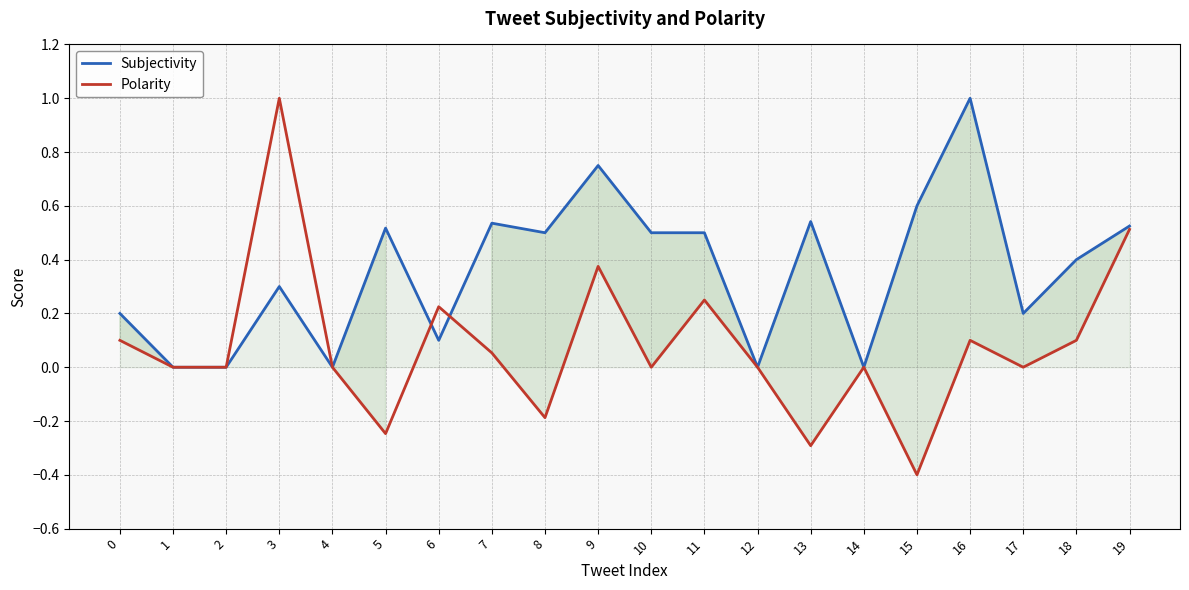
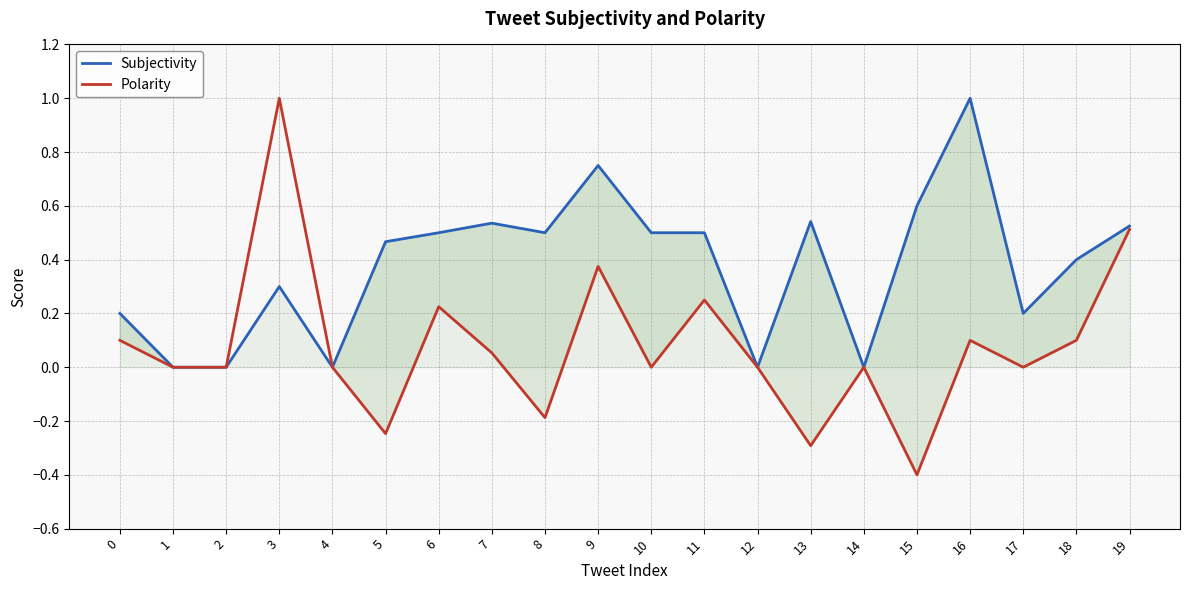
Subjectivity, 5: 0.52 -> 0.47
Subjectivity, 6: 0.1 -> 0.5
